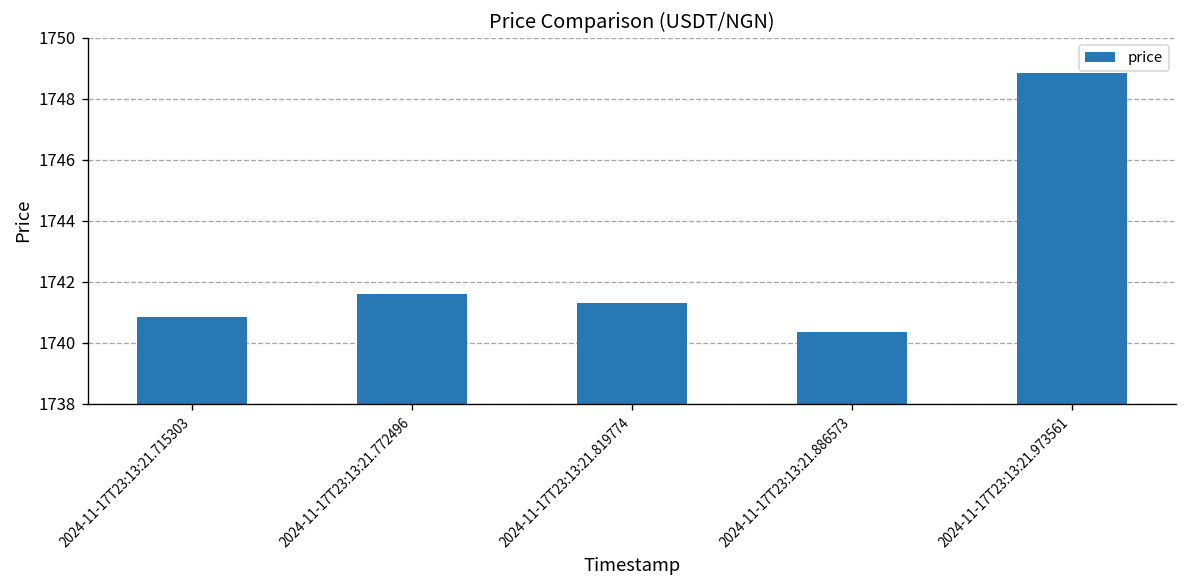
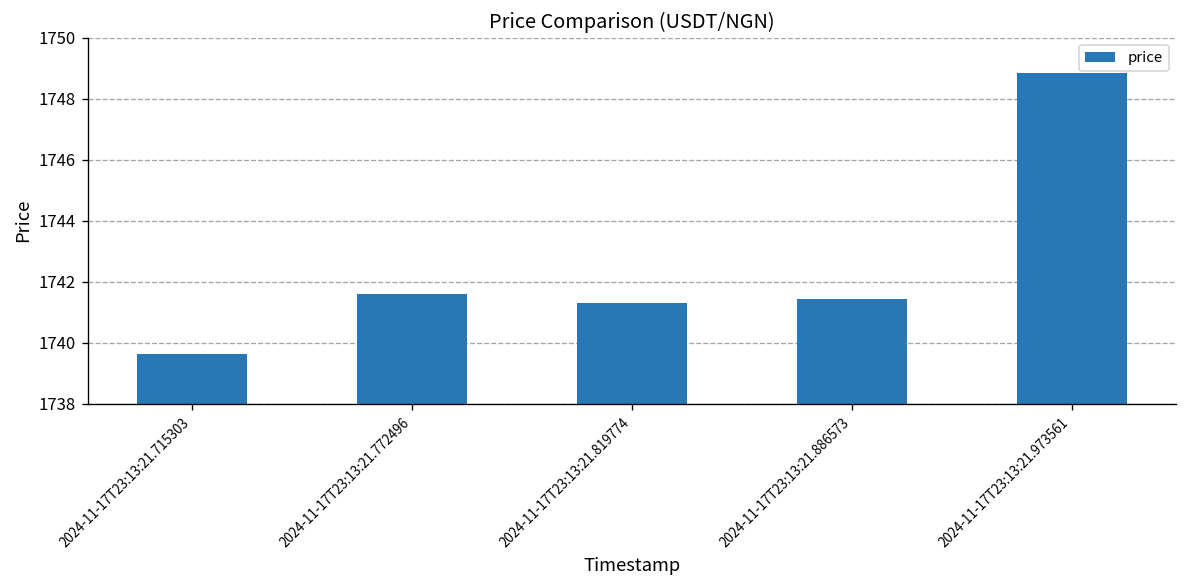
2024-11-17T23:13:21.715303: 1740.9 -> 1739.6
2024-11-17T23:13:21.886573: 1740.4 -> 1741.4
